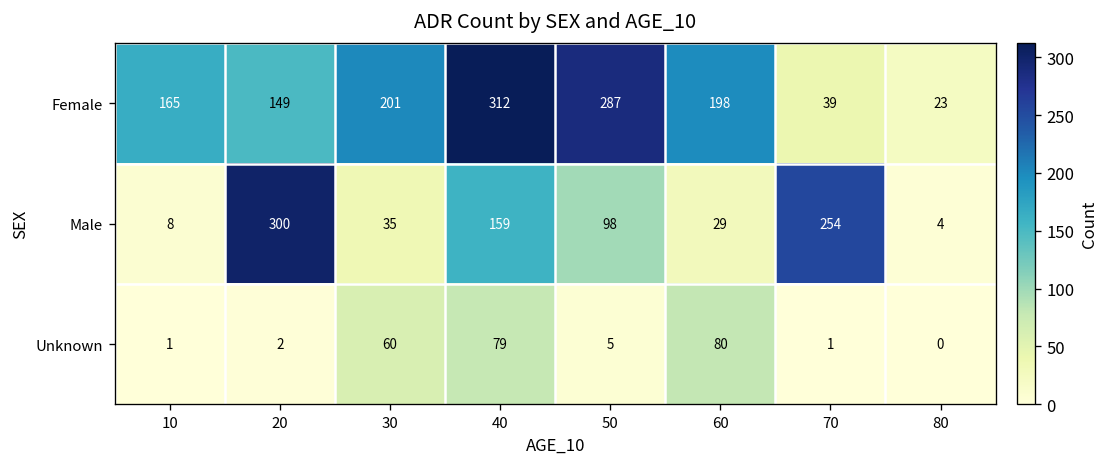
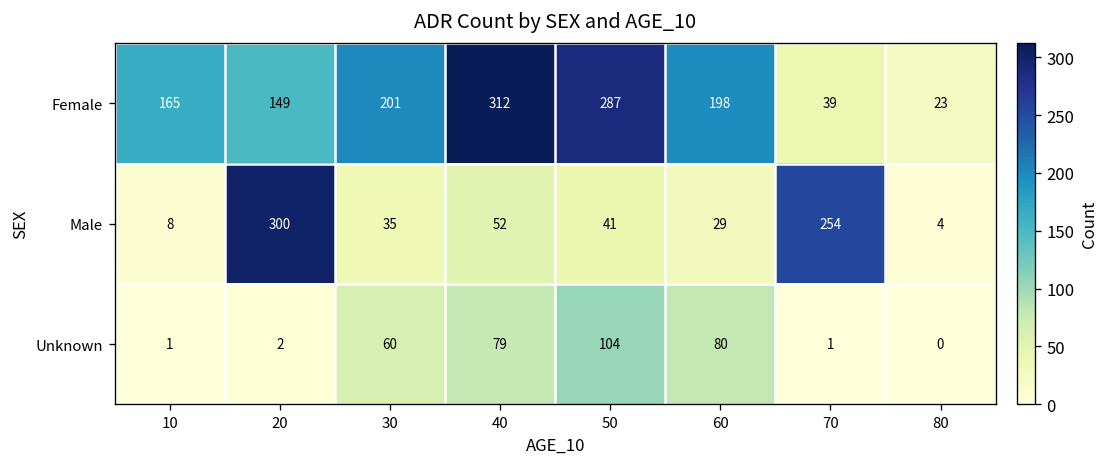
Male, 40: 159 -> 52
Male, 50: 98 -> 41
Unknown, 50: 5 -> 104
